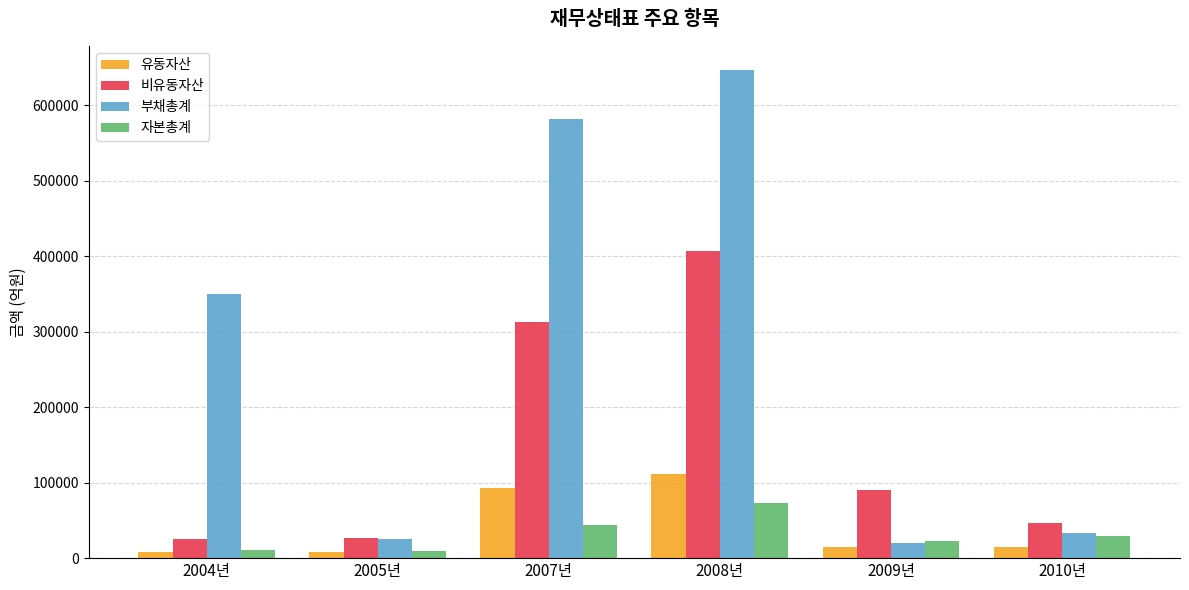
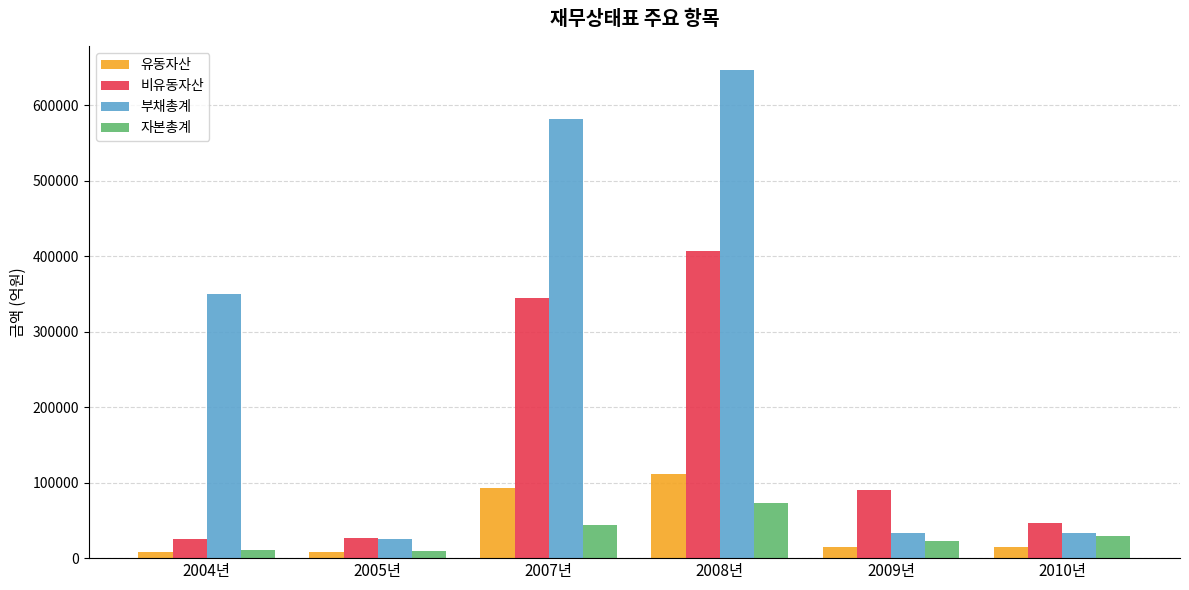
비유동자산, 2007년: 310000 -> 340000
부채총계, 2009년: 20000 -> 30000
